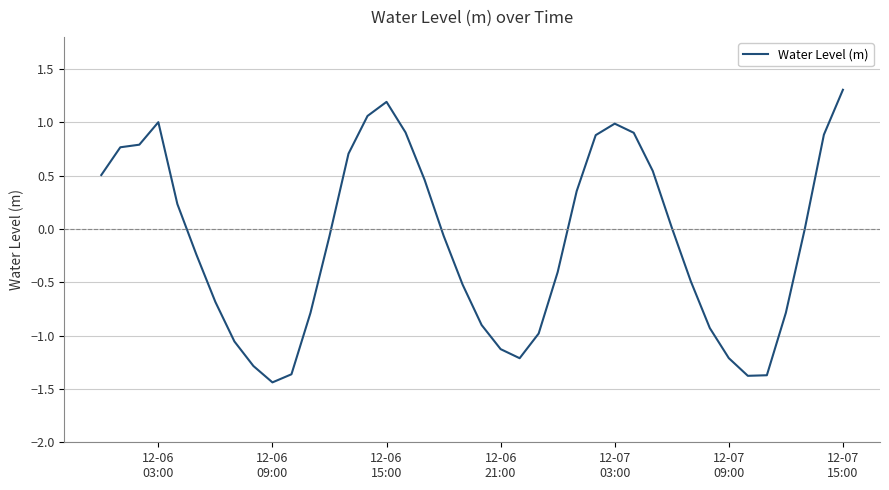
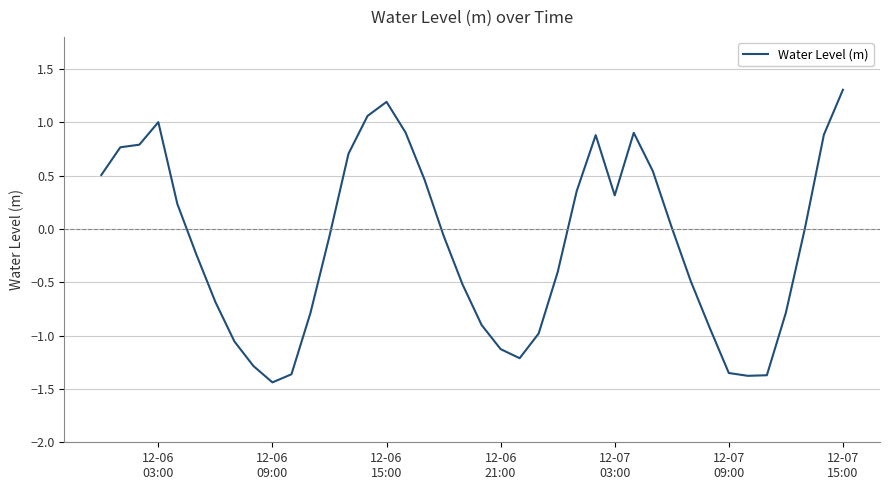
12-07 03:00: 0.99 -> 0.31
12-07 09:00: -1.21 -> -1.35
